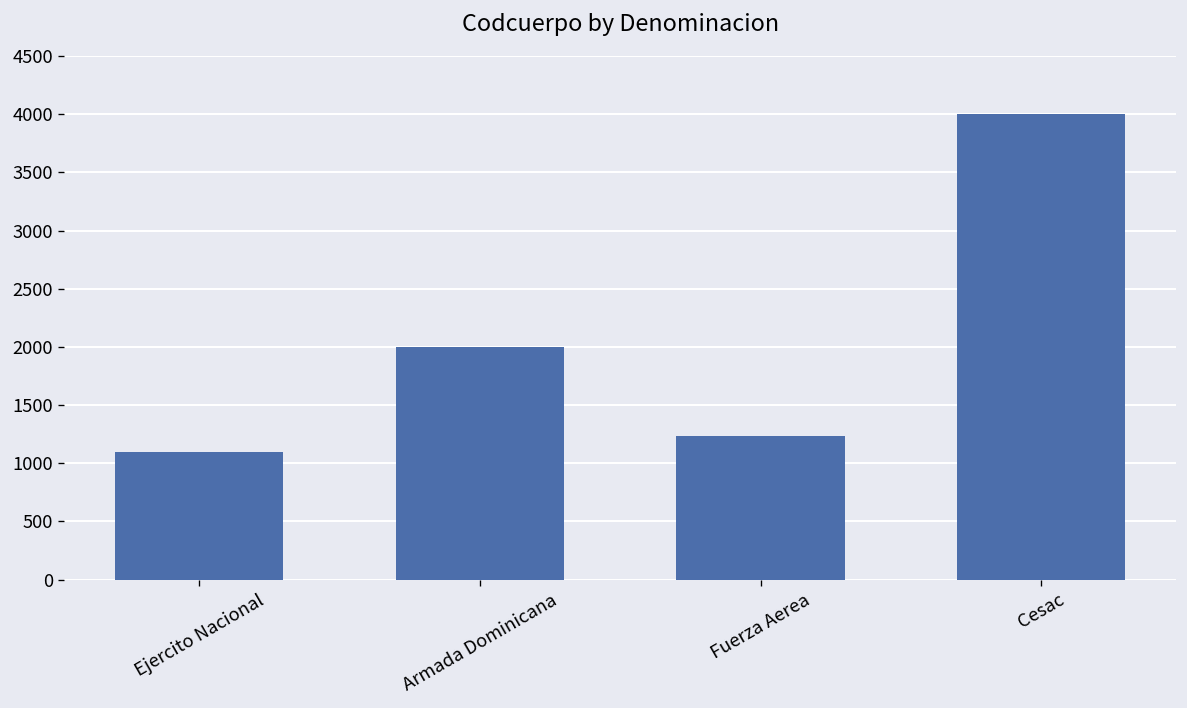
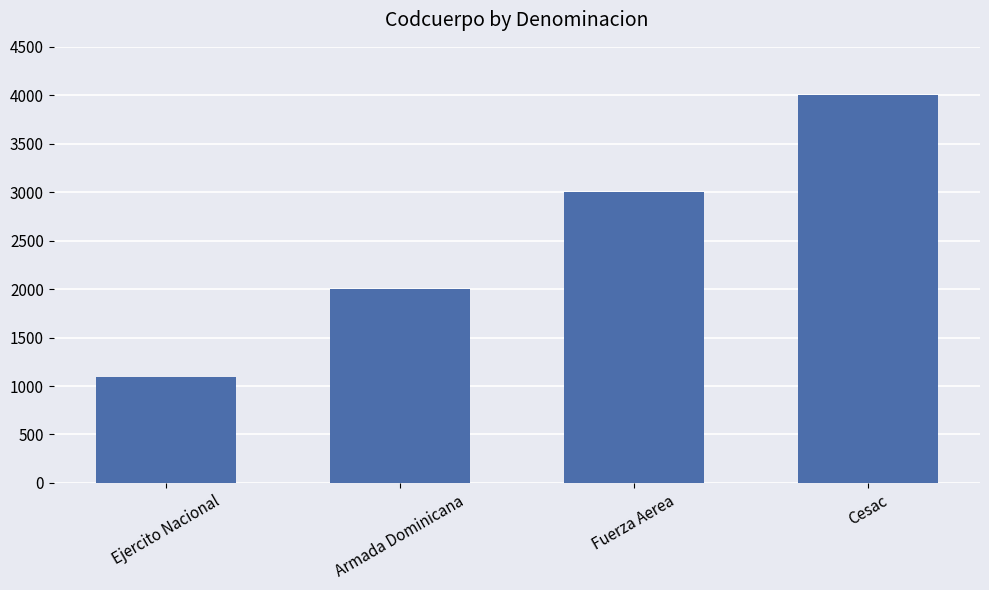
Fuerza Aerea: 1200 -> 3000
